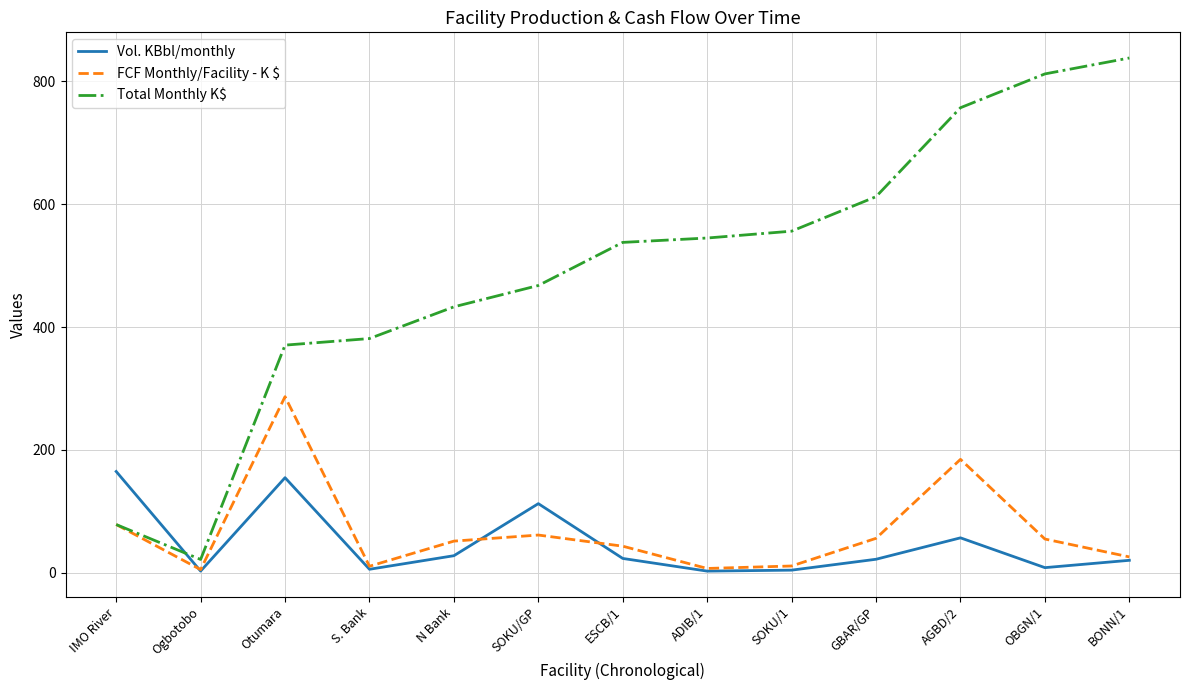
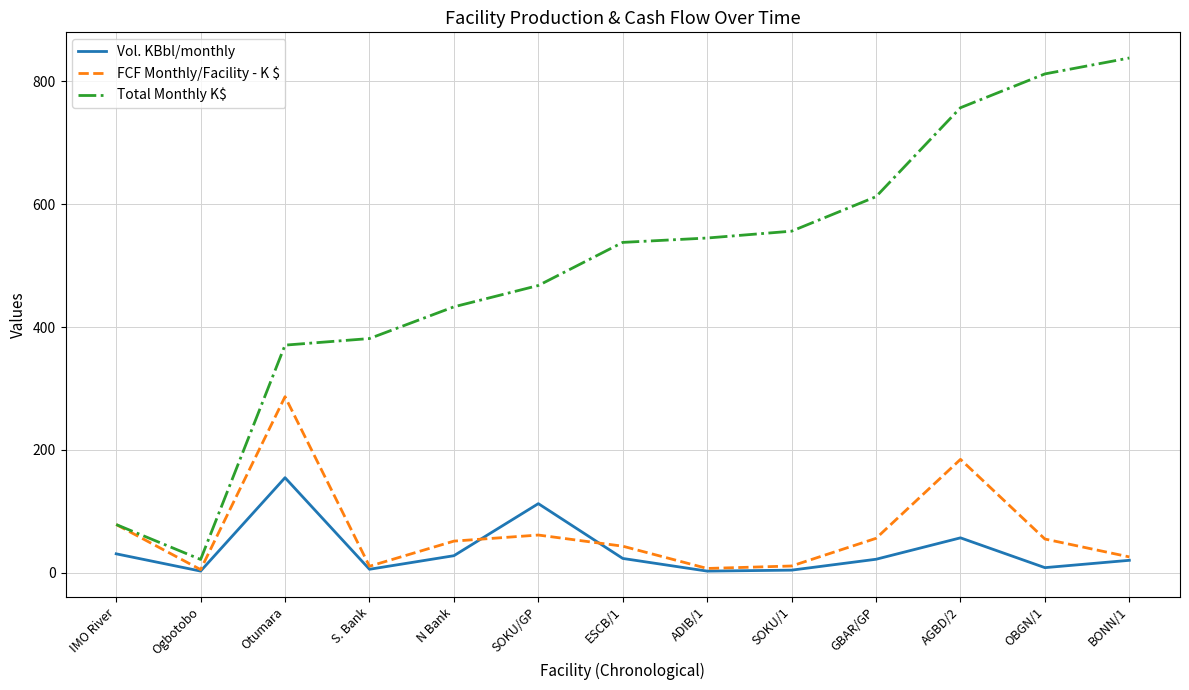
Vol. KBbl/monthly, IMO River: 160 -> 30
